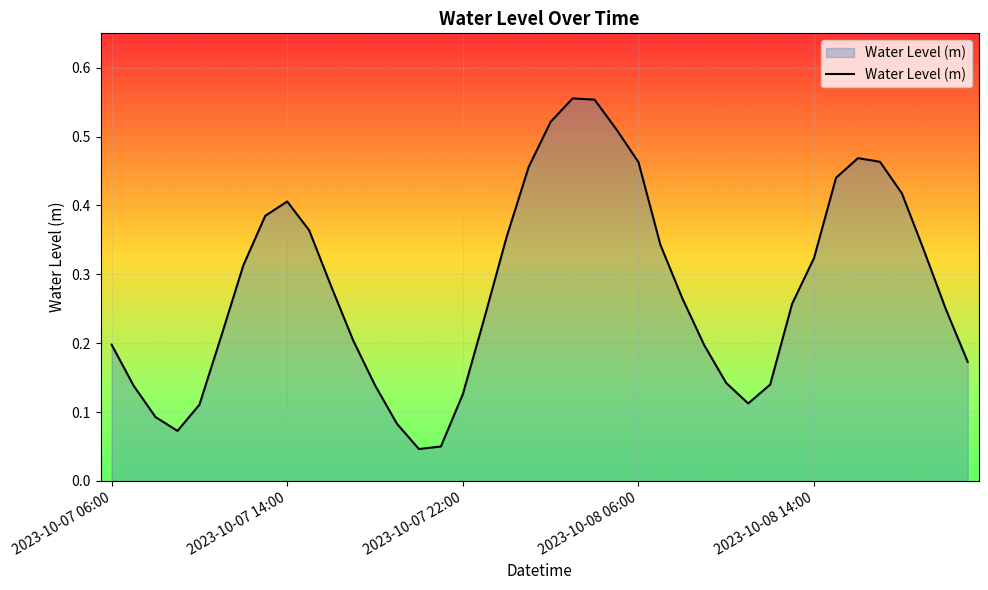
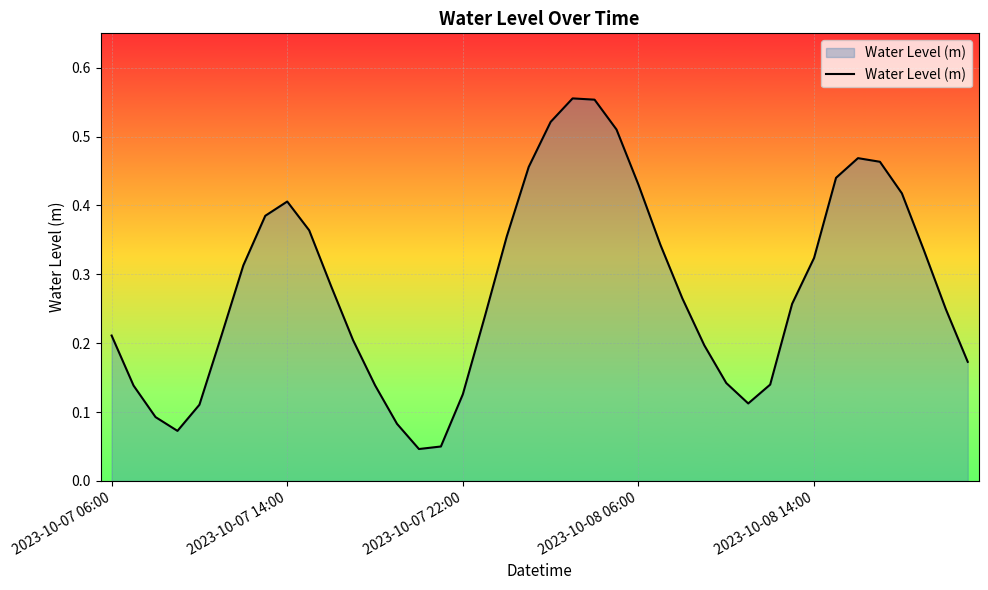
2023-10-07 06:00: 0.20 -> 0.21
2023-10-08 06:00: 0.46 -> 0.43
